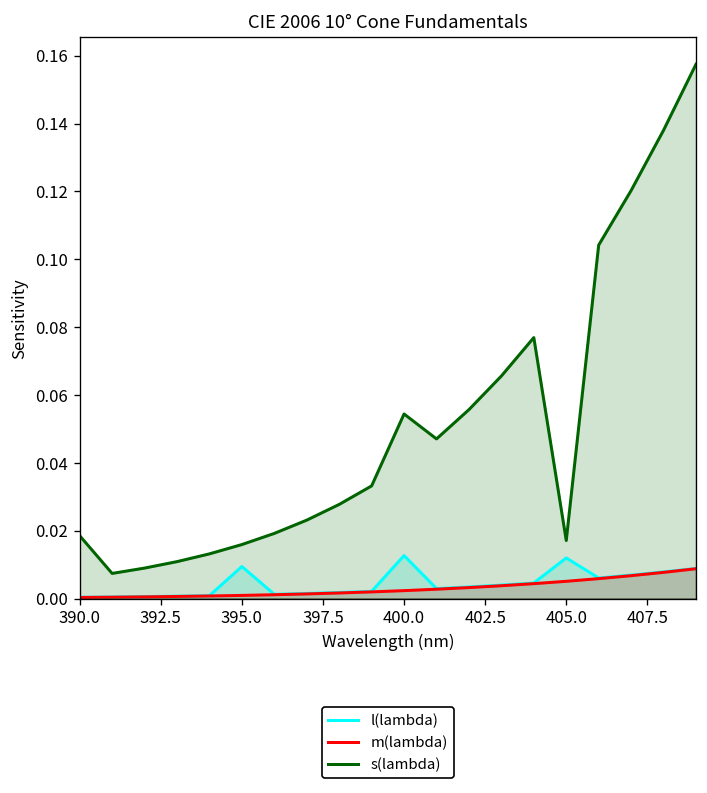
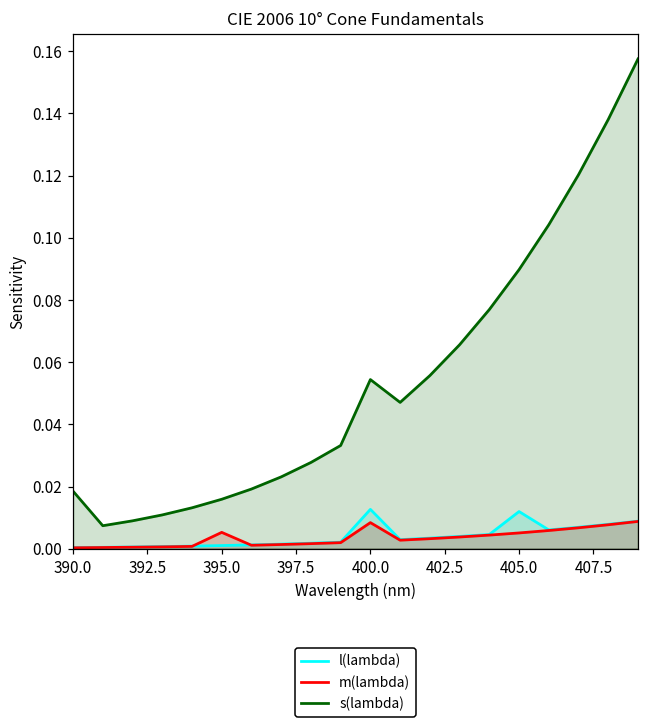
l(lambda), 395.0: 0.009 -> 0.001
m(lambda), 395.0: 0.001 -> 0.005
m(lambda), 400.0: 0.002 -> 0.008
s(lambda), 405.0: 0.017 -> 0.090
